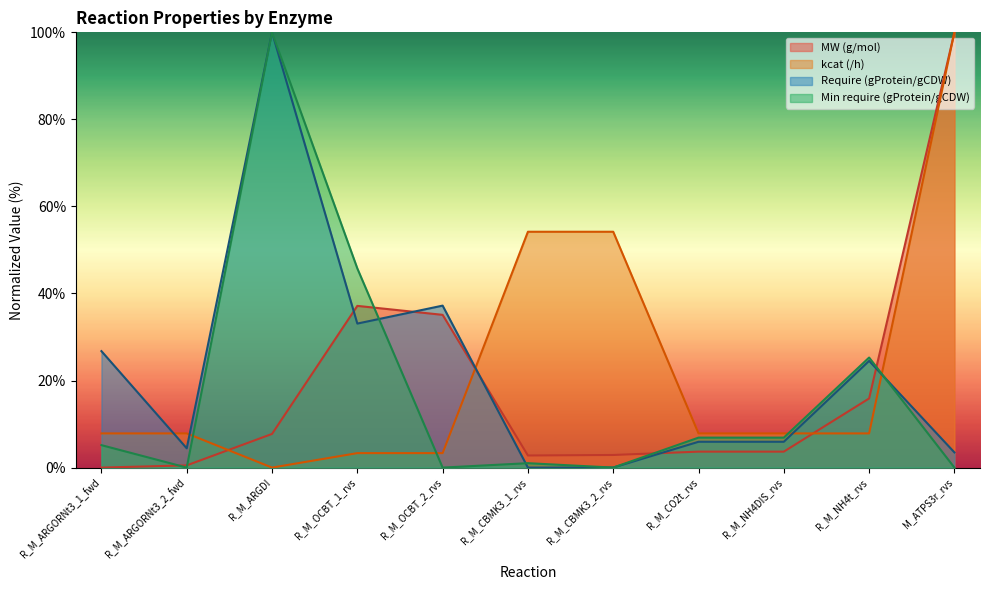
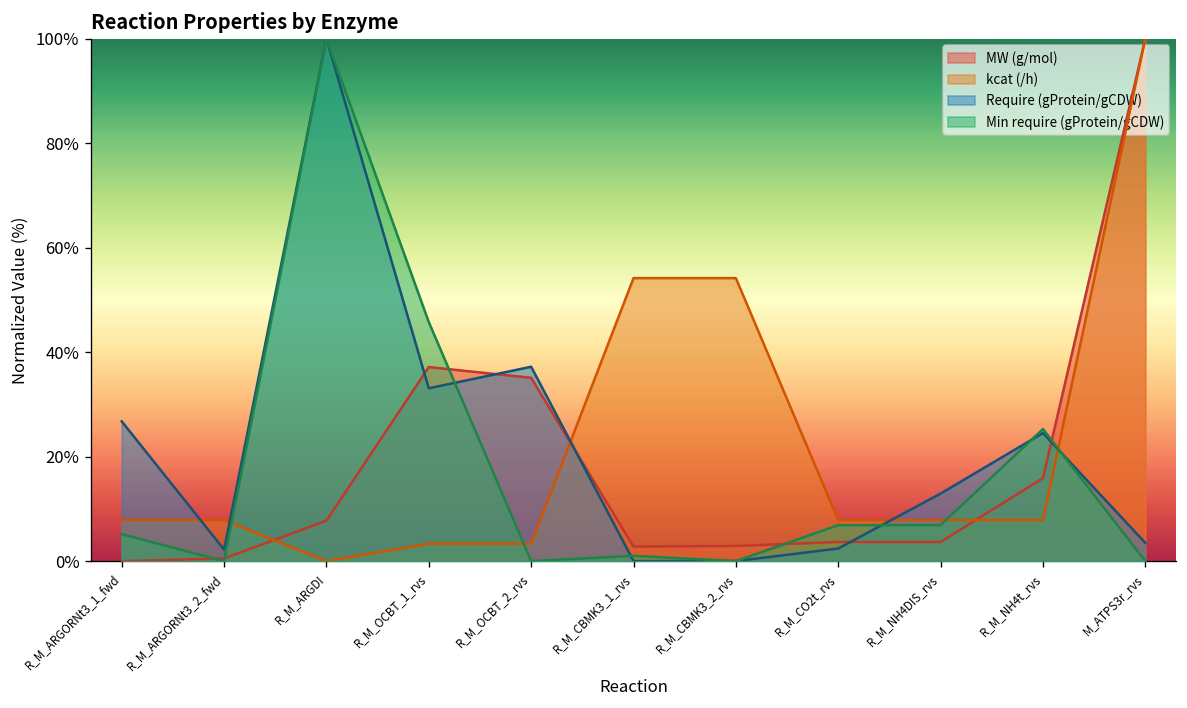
Require (gProtein/gCDW), R_M_ARGORNt3_2_fwd: 4% -> 2%
Require (gProtein/gCDW), R_M_CO2t_rvs: 6% -> 2%
Require (gProtein/gCDW), R_M_NH4DIS_rvs: 6% -> 13%
